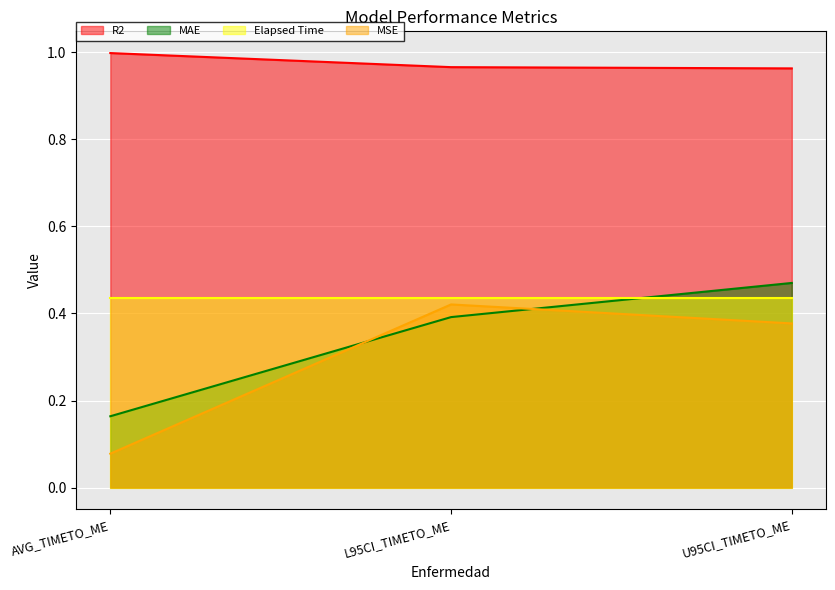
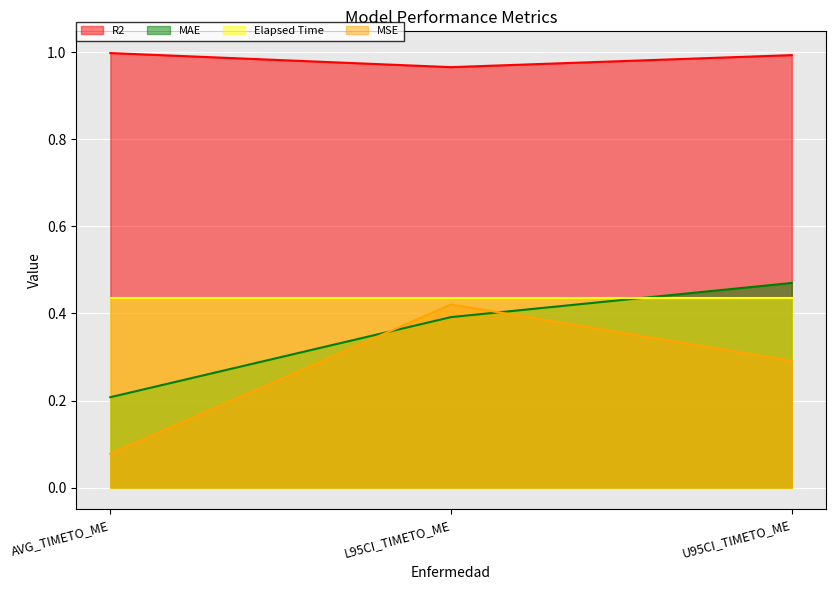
MAE, AVG_TIMETO_ME: 0.16 -> 0.21
R2, U95CI_TIMETO_ME: 0.96 -> 0.99
MSE, U95CI_TIMETO_ME: 0.38 -> 0.29
